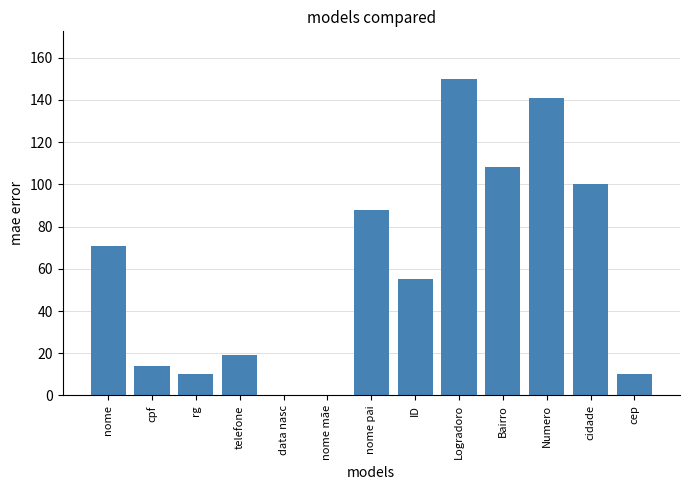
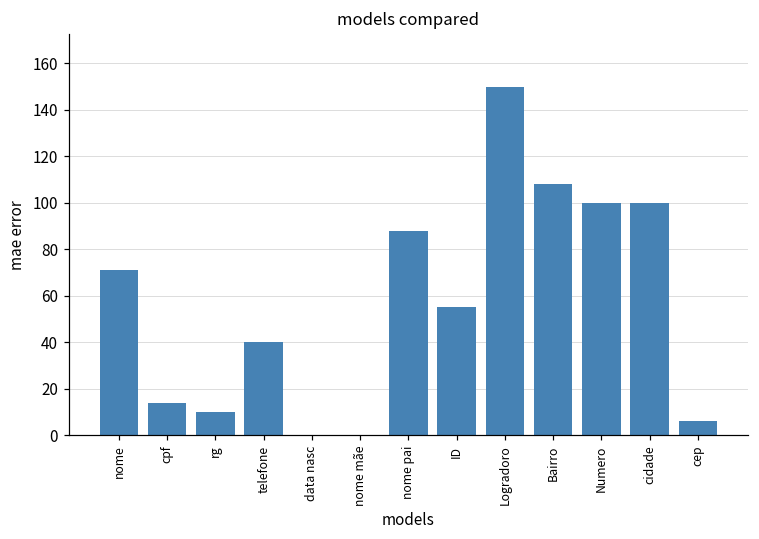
telefone: 19 -> 40
Numero: 141 -> 100
cep: 10 -> 6
